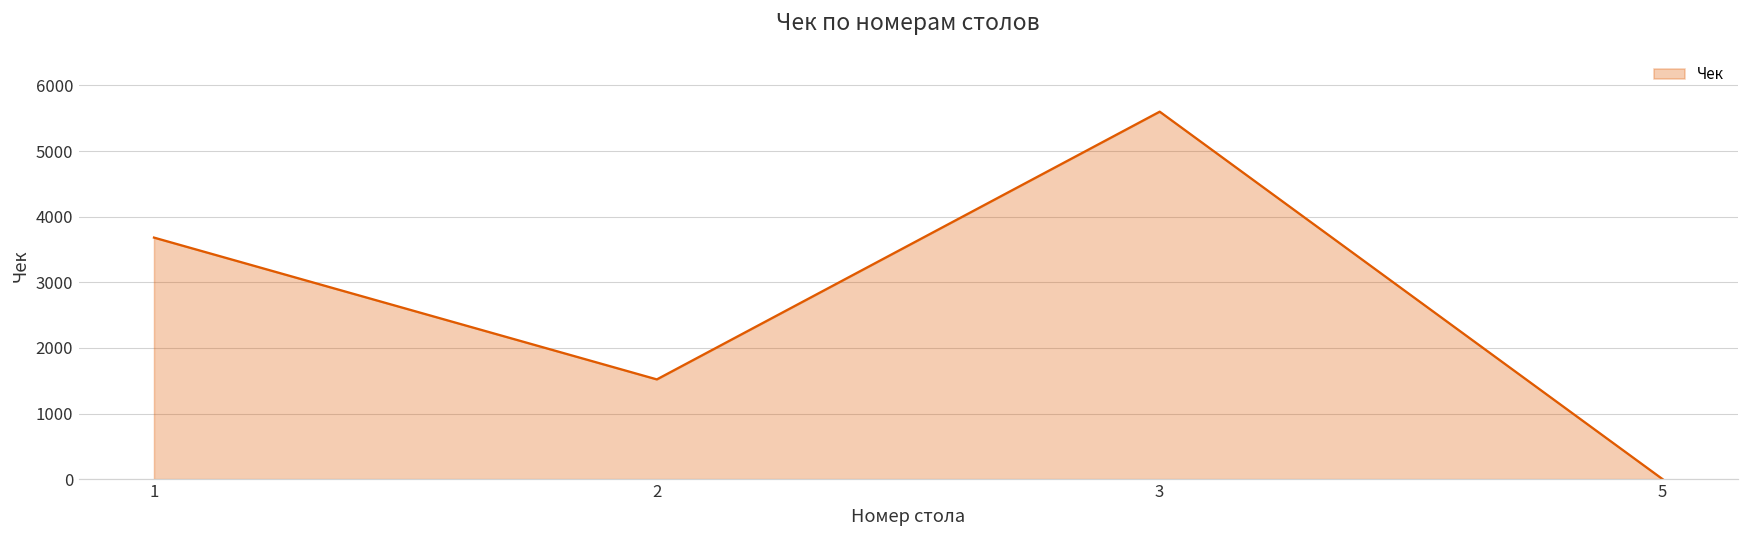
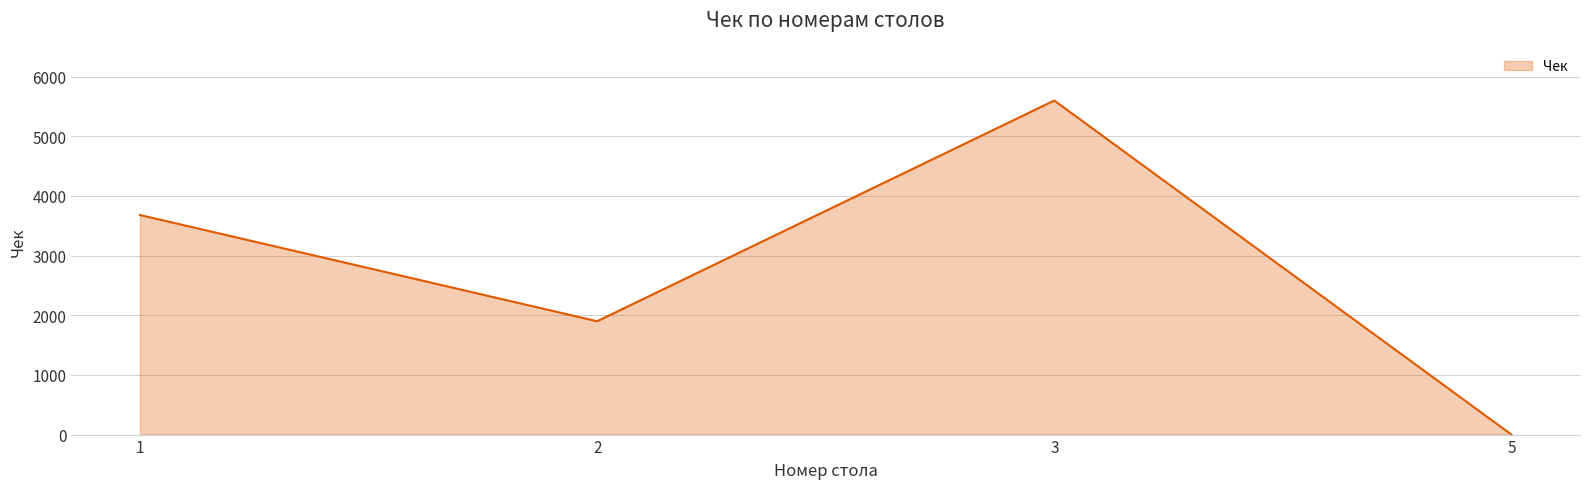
2: 1500 -> 1900
